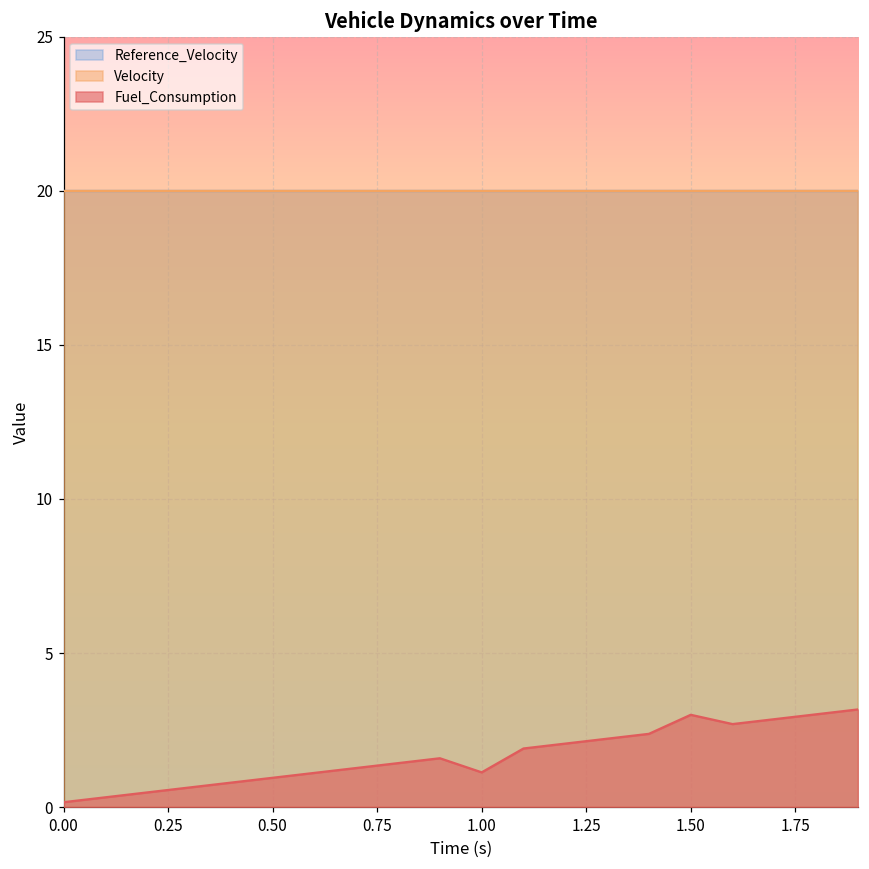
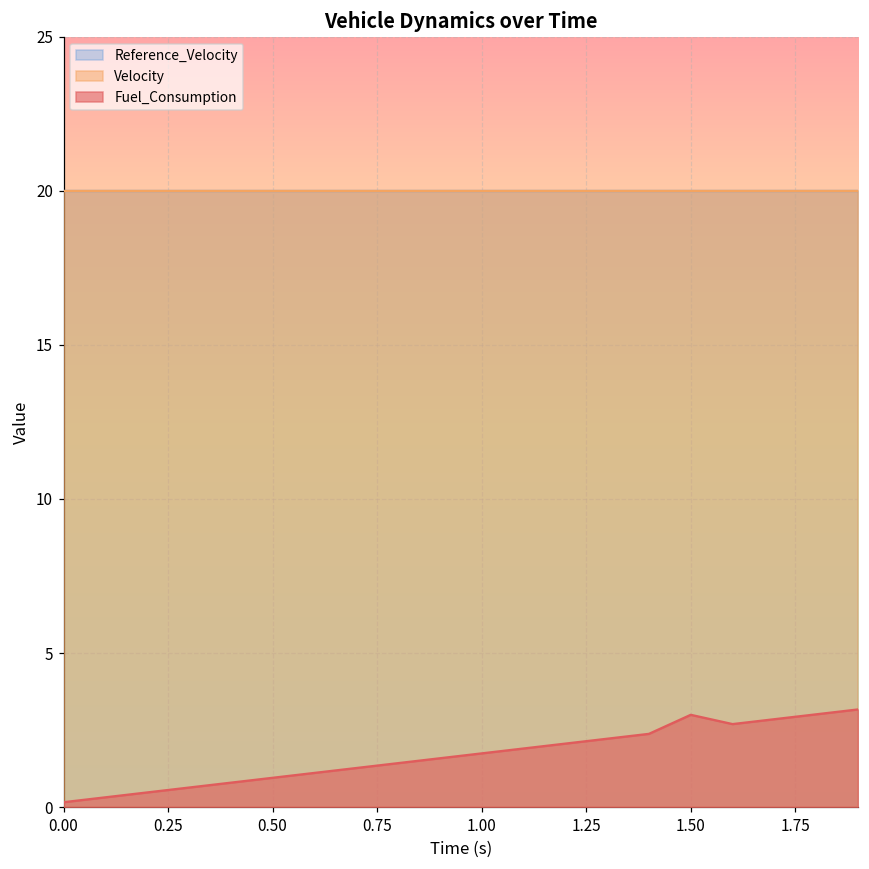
Fuel_Consumption, 1.00: 1.1 -> 1.7
